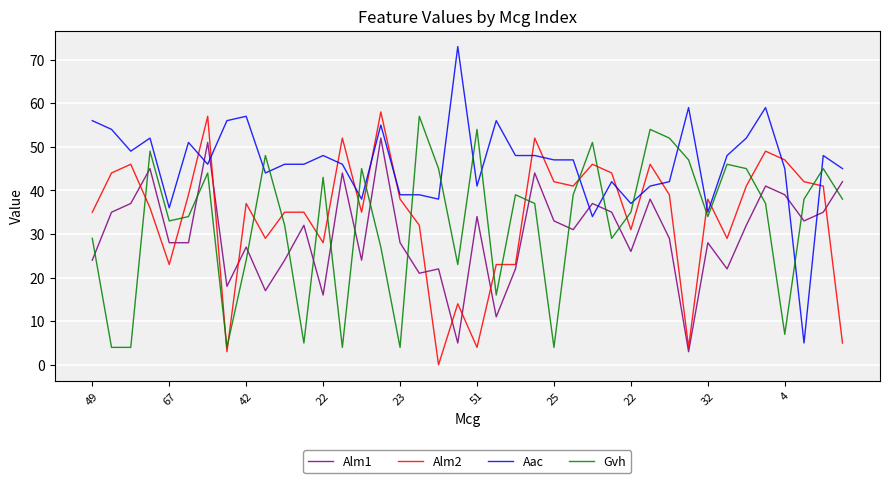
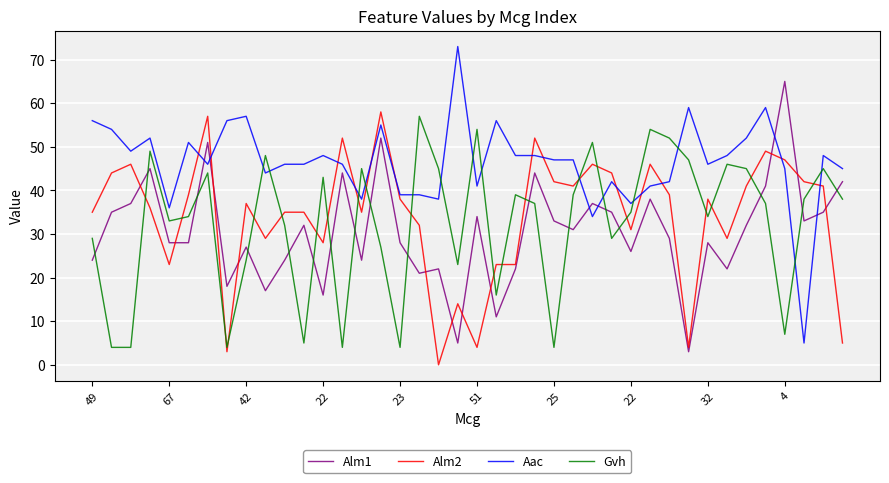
Aac, 32: 35 -> 46
Alm1, 4: 39 -> 65
